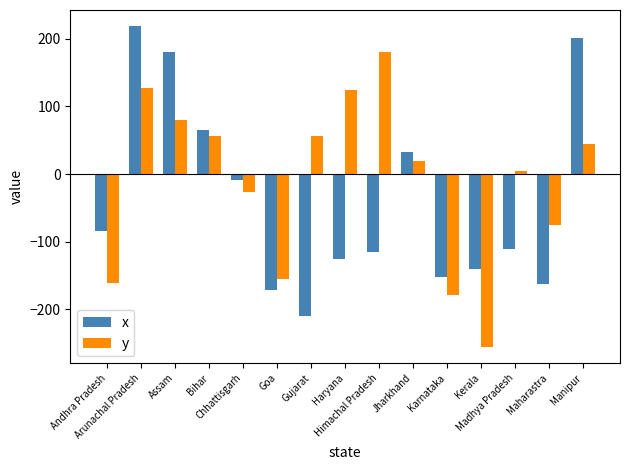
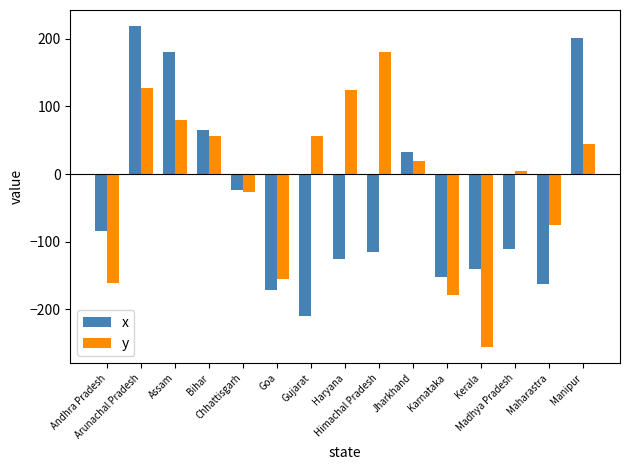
x, Chhattisgarh: -10 -> -20
